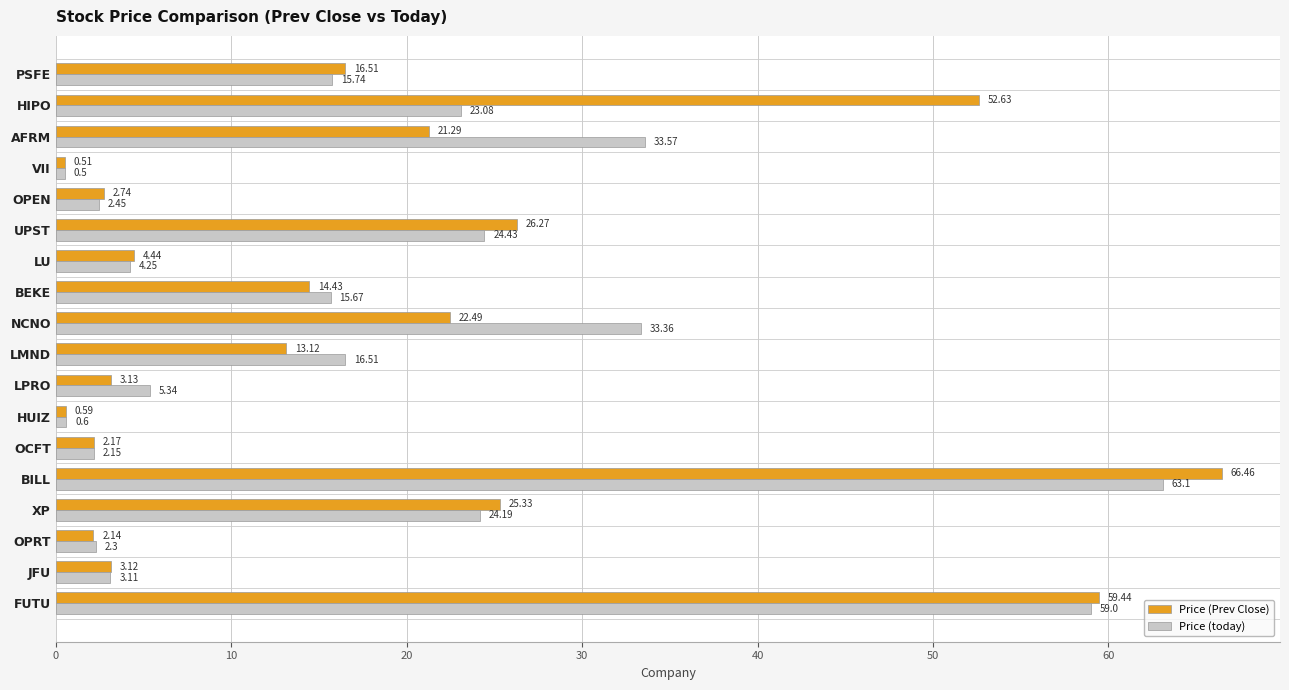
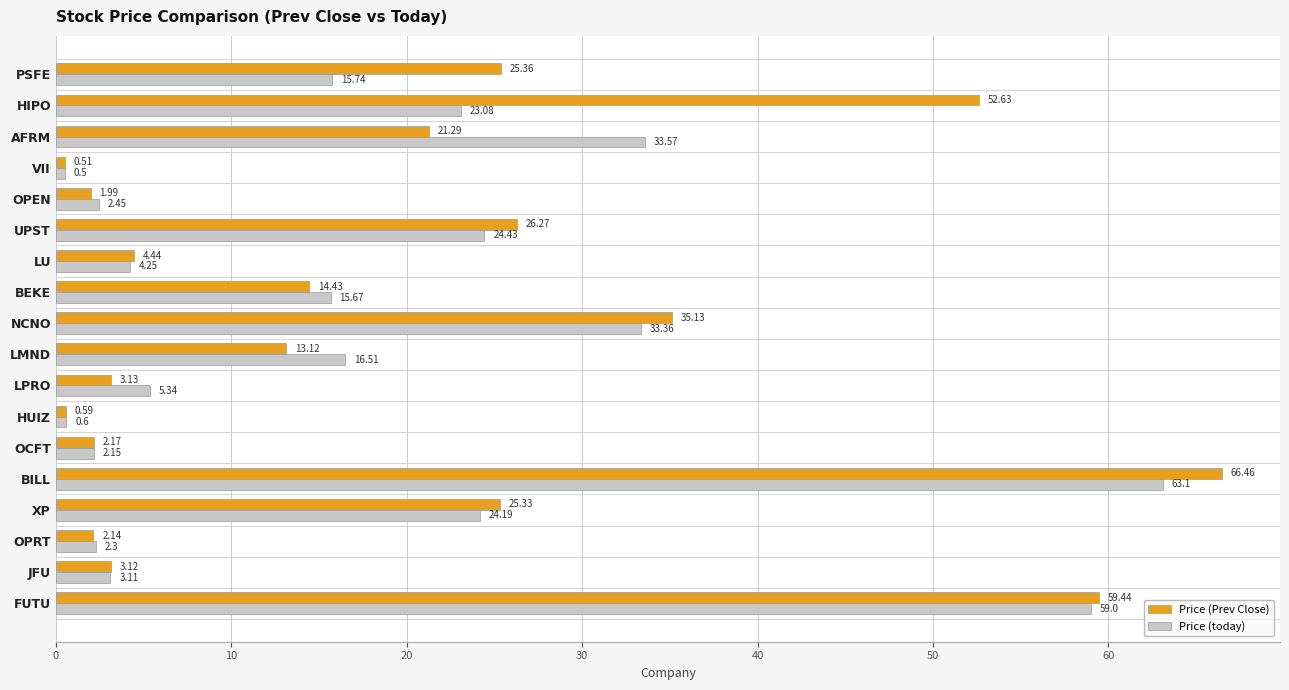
Price (Prev Close), PSFE: 16.51 -> 25.36
Price (Prev Close), OPEN: 2.74 -> 1.99
Price (Prev Close), NCNO: 22.49 -> 35.13
